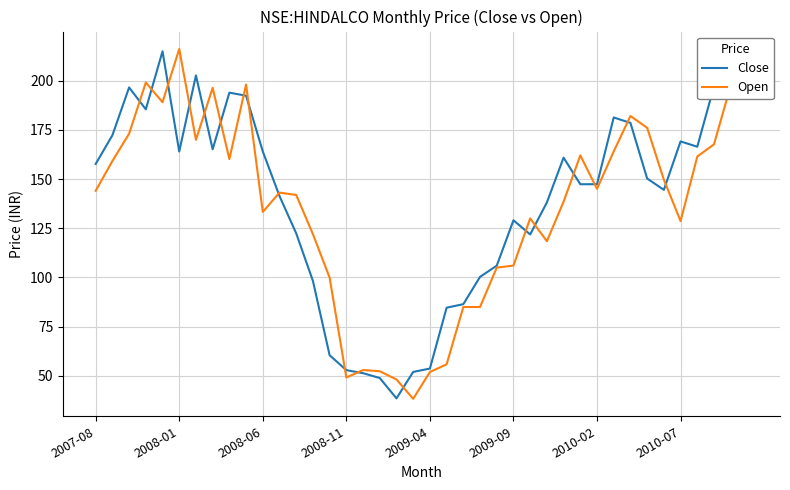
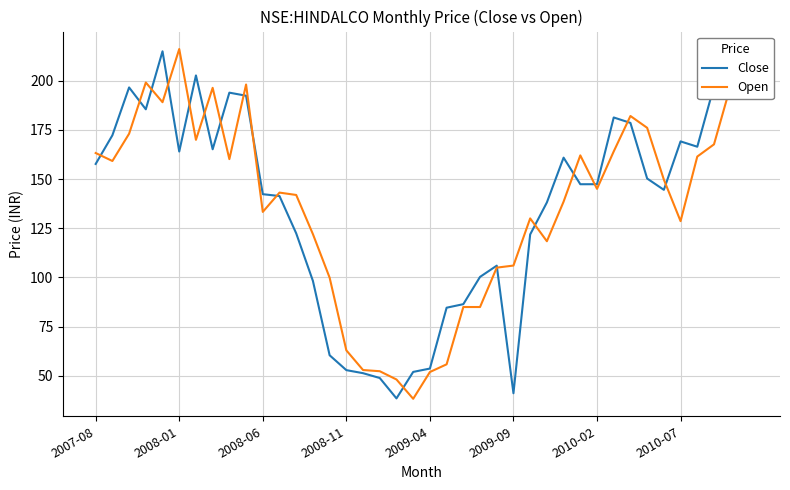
Open, 2007-08: 144 -> 163
Close, 2008-06: 164 -> 142
Open, 2008-11: 49 -> 63
Close, 2009-09: 129 -> 41
